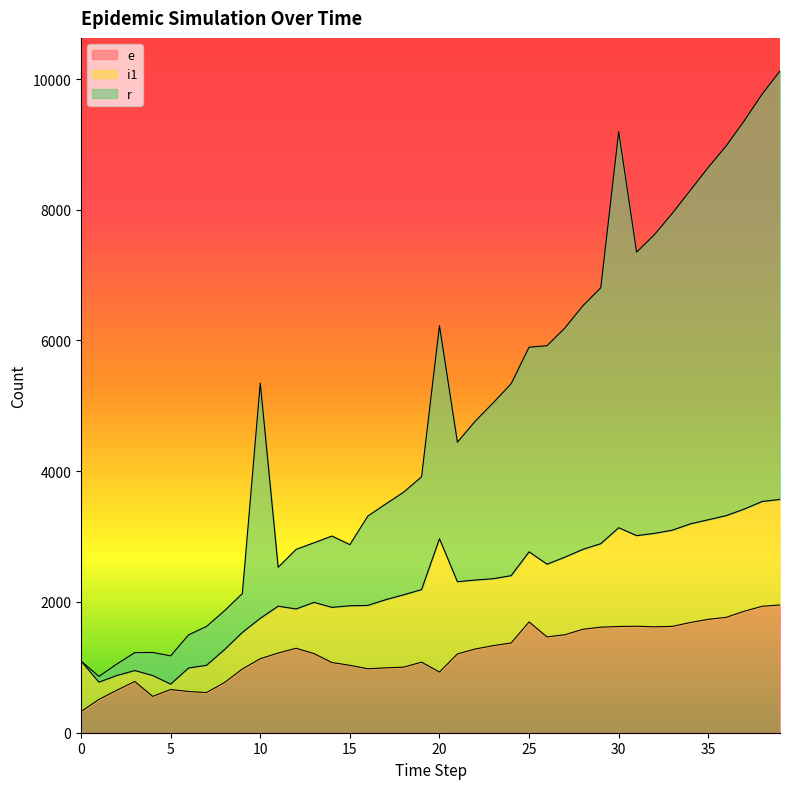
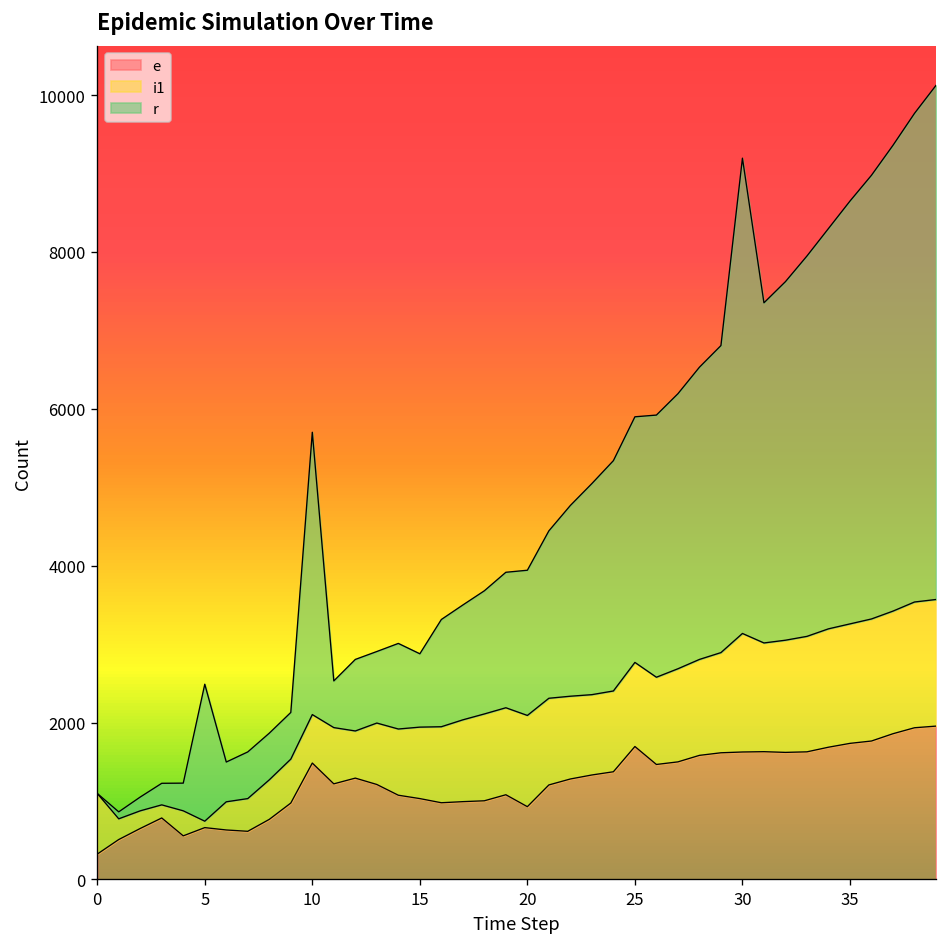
r, 5: 400 -> 1700
e, 10: 1100 -> 1500
i1, 20: 2000 -> 1200
r, 20: 3300 -> 1900
